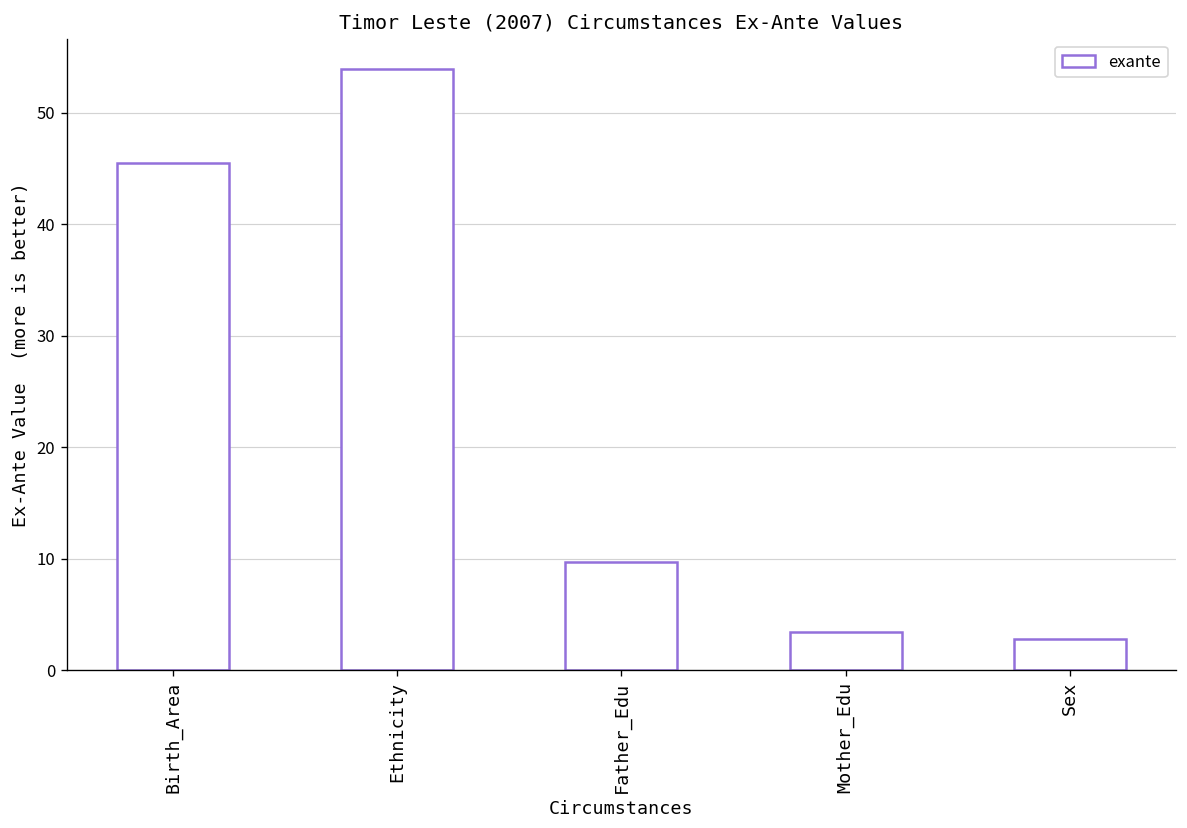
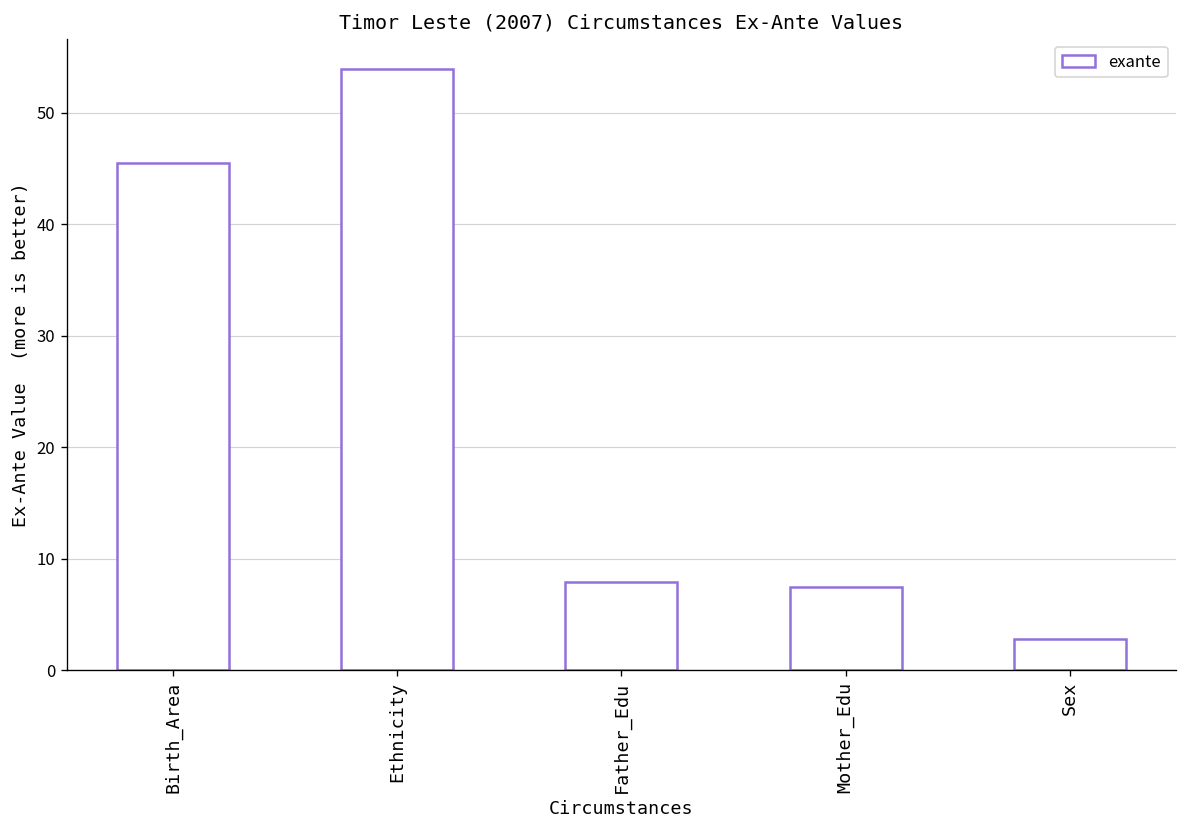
Father_Edu: 10 -> 8
Mother_Edu: 3 -> 7
